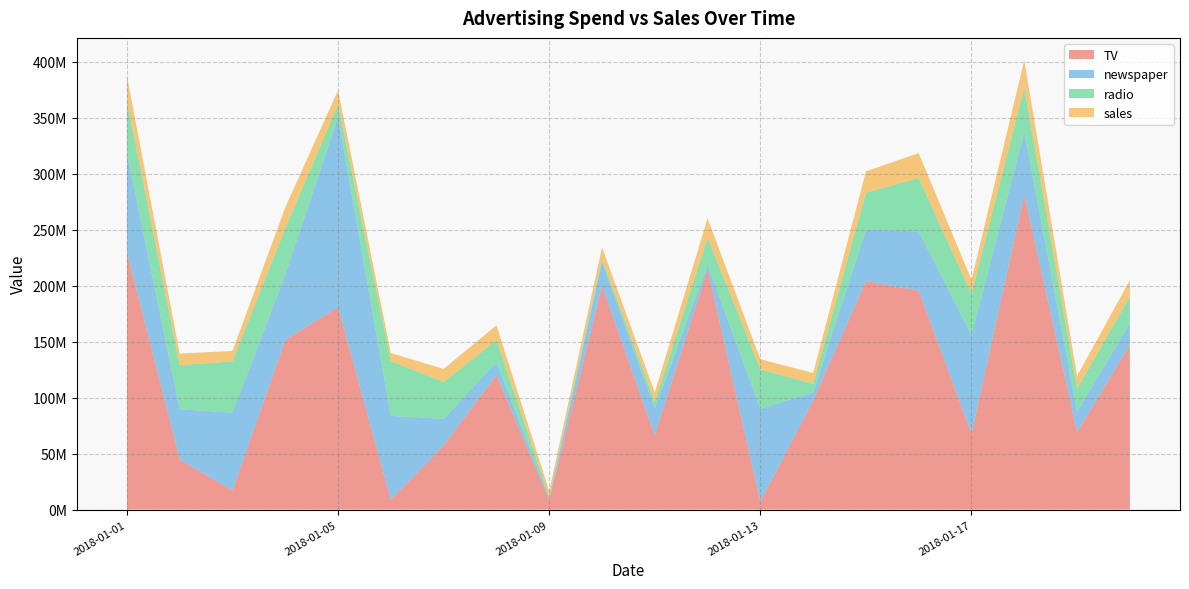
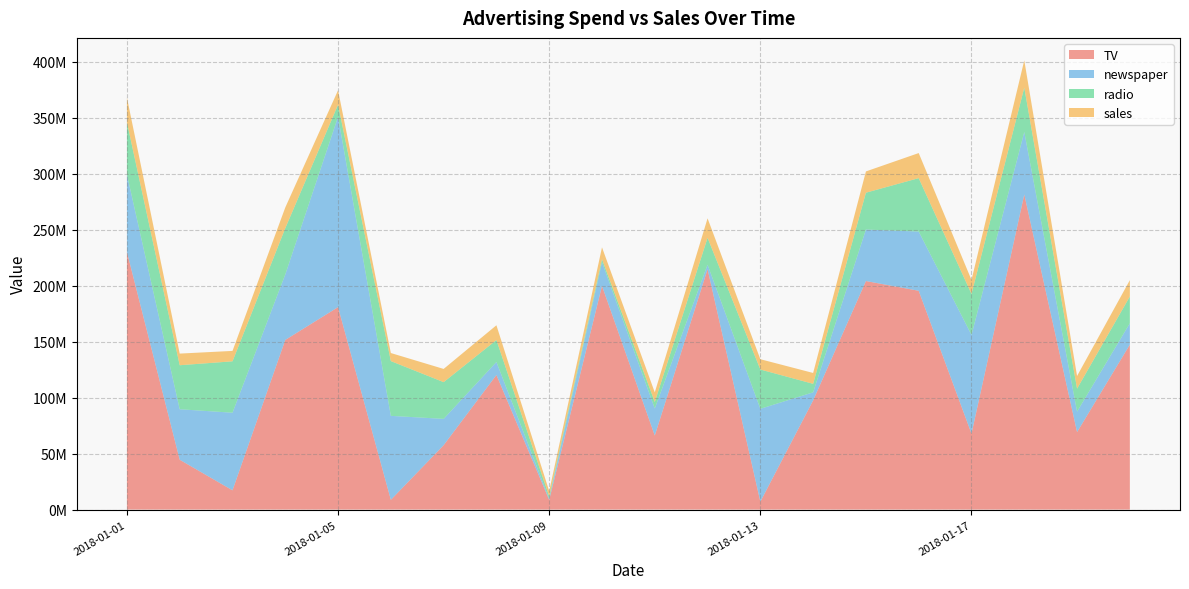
newspaper, 2018-01-01: 89000000 -> 69000000
